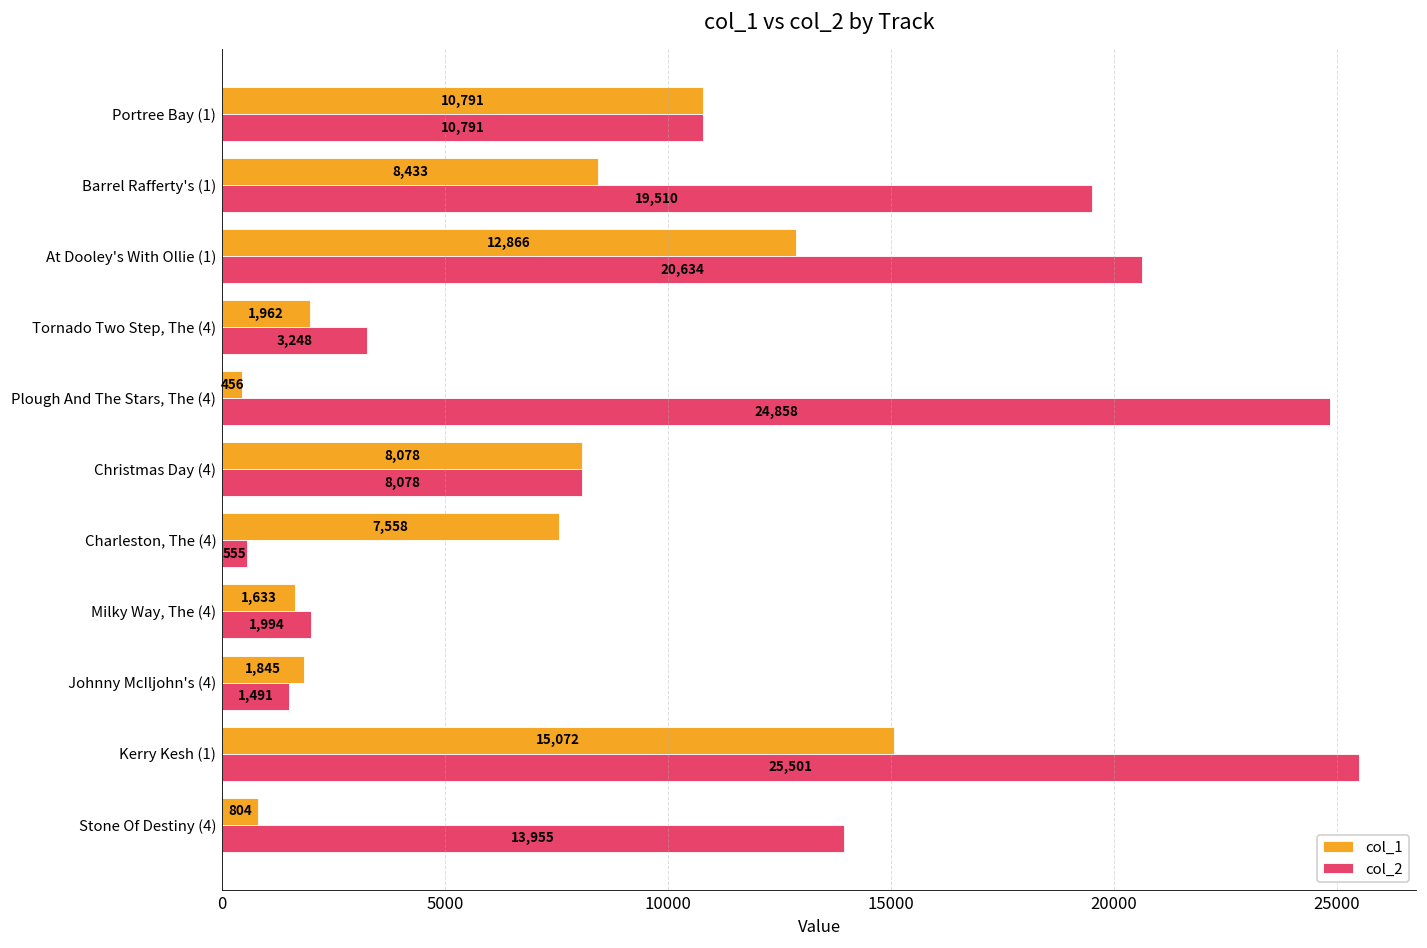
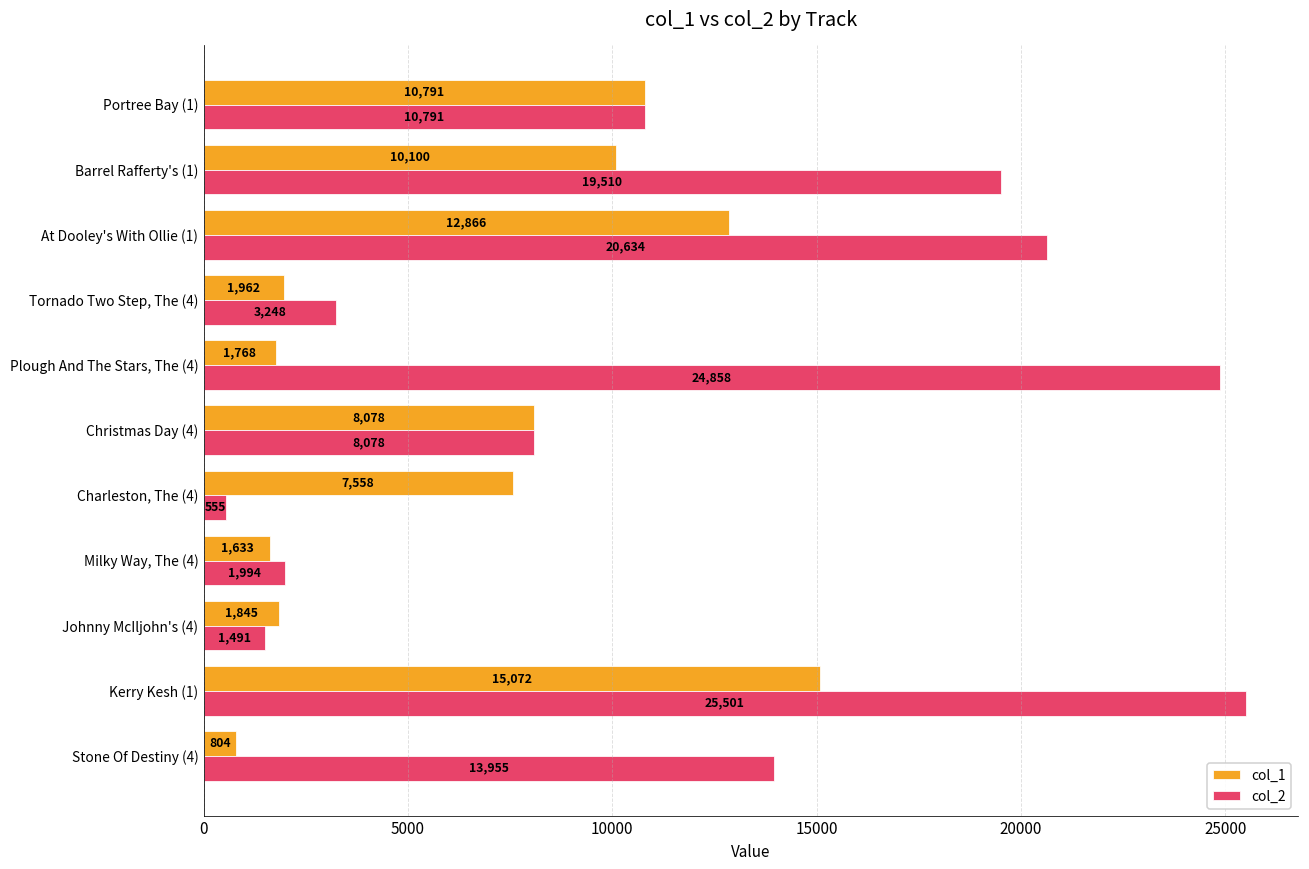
col_1, Barrel Rafferty's (1): 8,433 -> 10,100
col_1, Plough And The Stars, The (4): 456 -> 1,768
